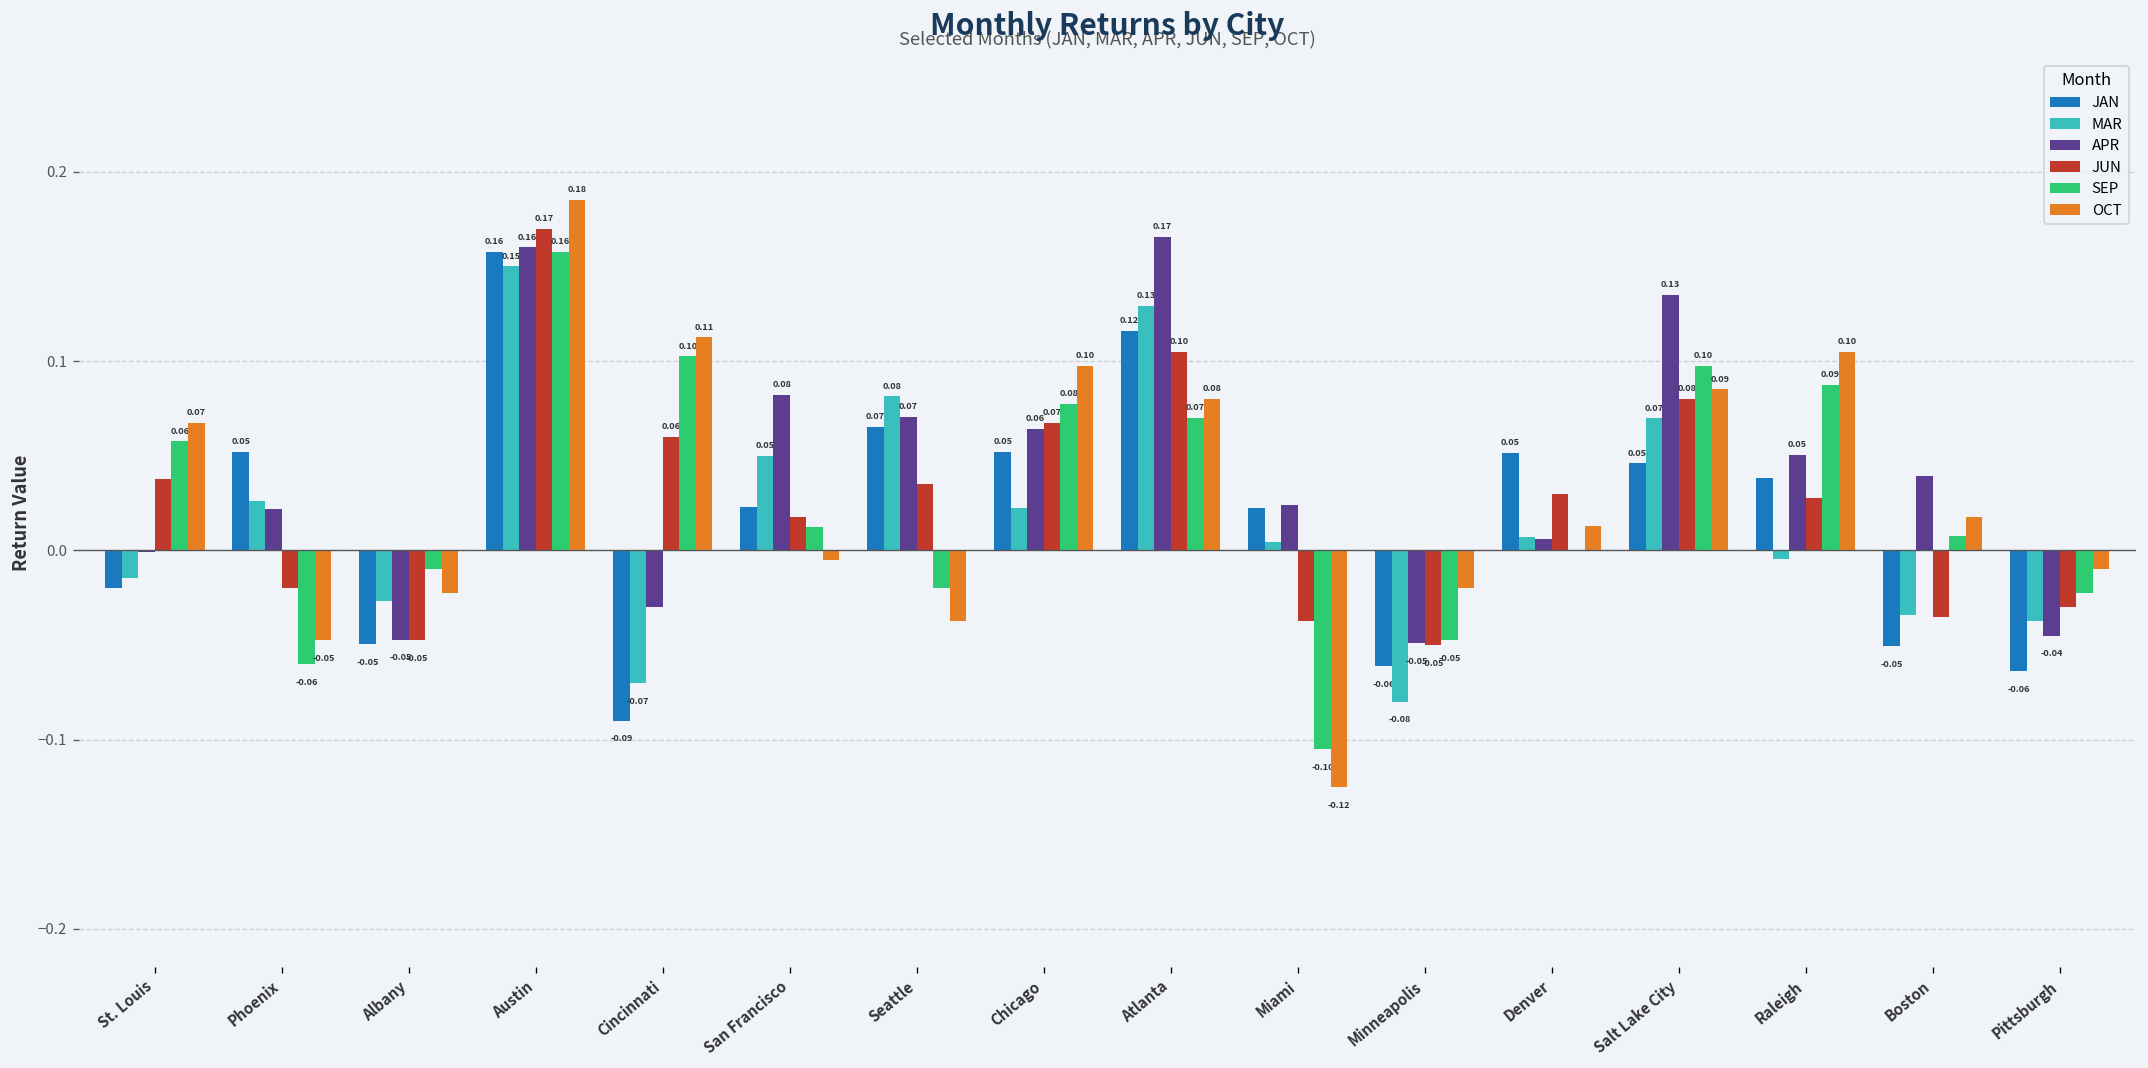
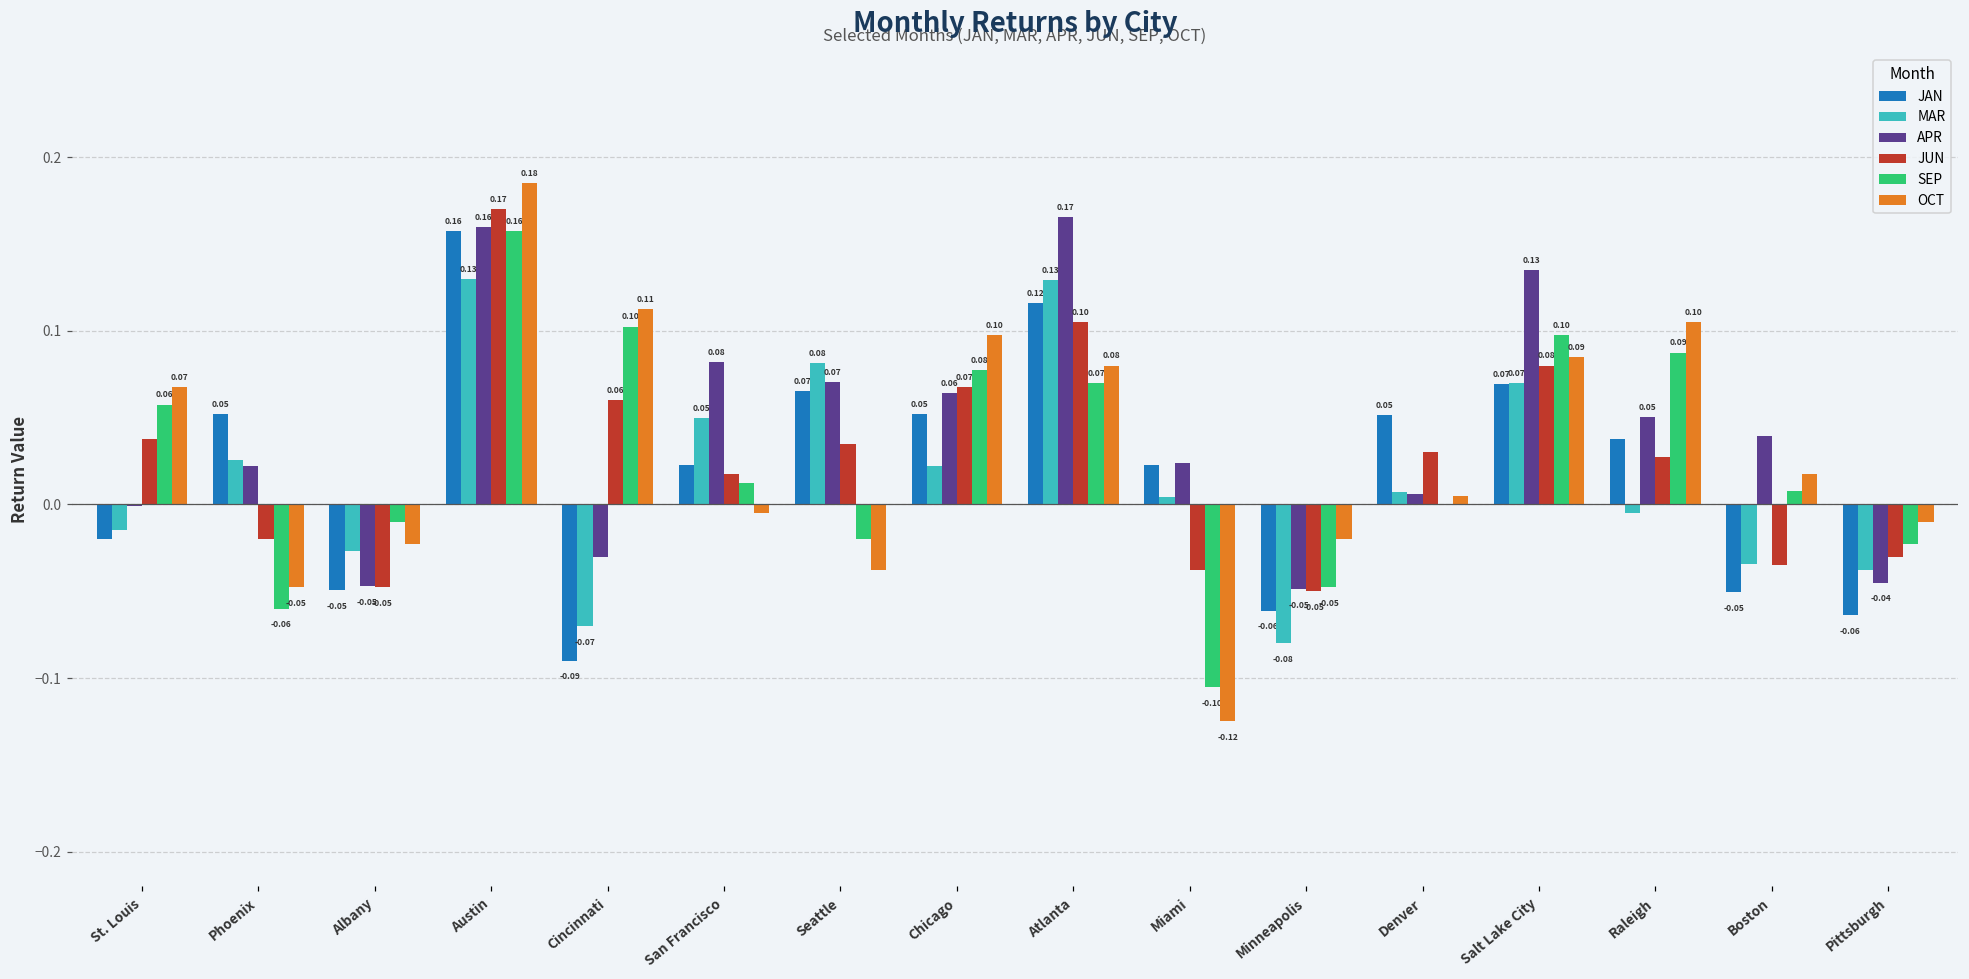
MAR, Austin: 0.15 -> 0.13
OCT, Denver: 0.013 -> 0.005
JAN, Salt Lake City: 0.05 -> 0.07
